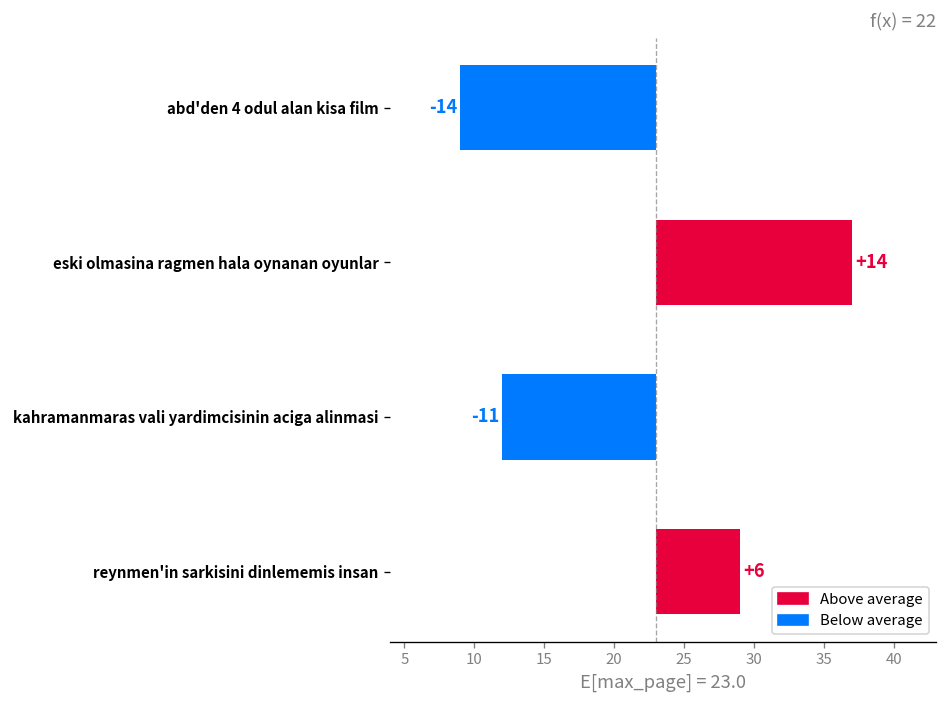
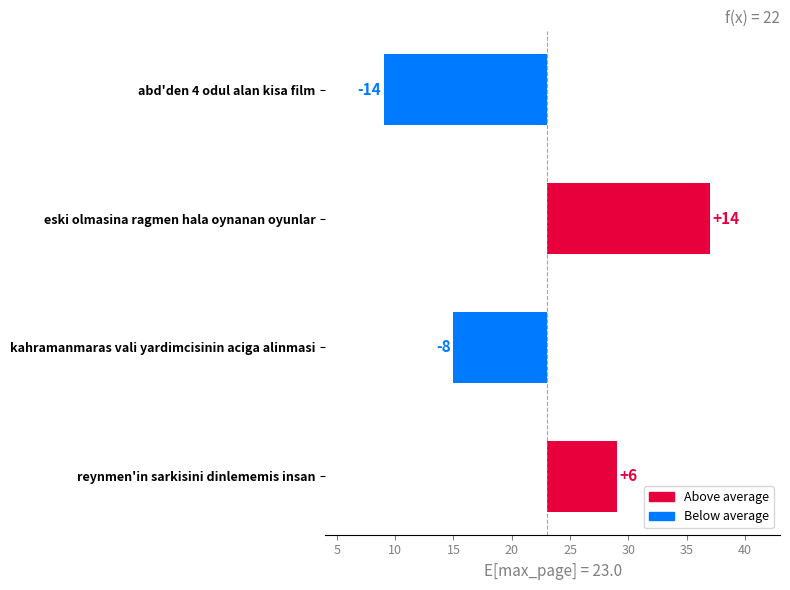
kahramanmaras vali yardimcisinin aciga alinmasi: -11 -> -8
